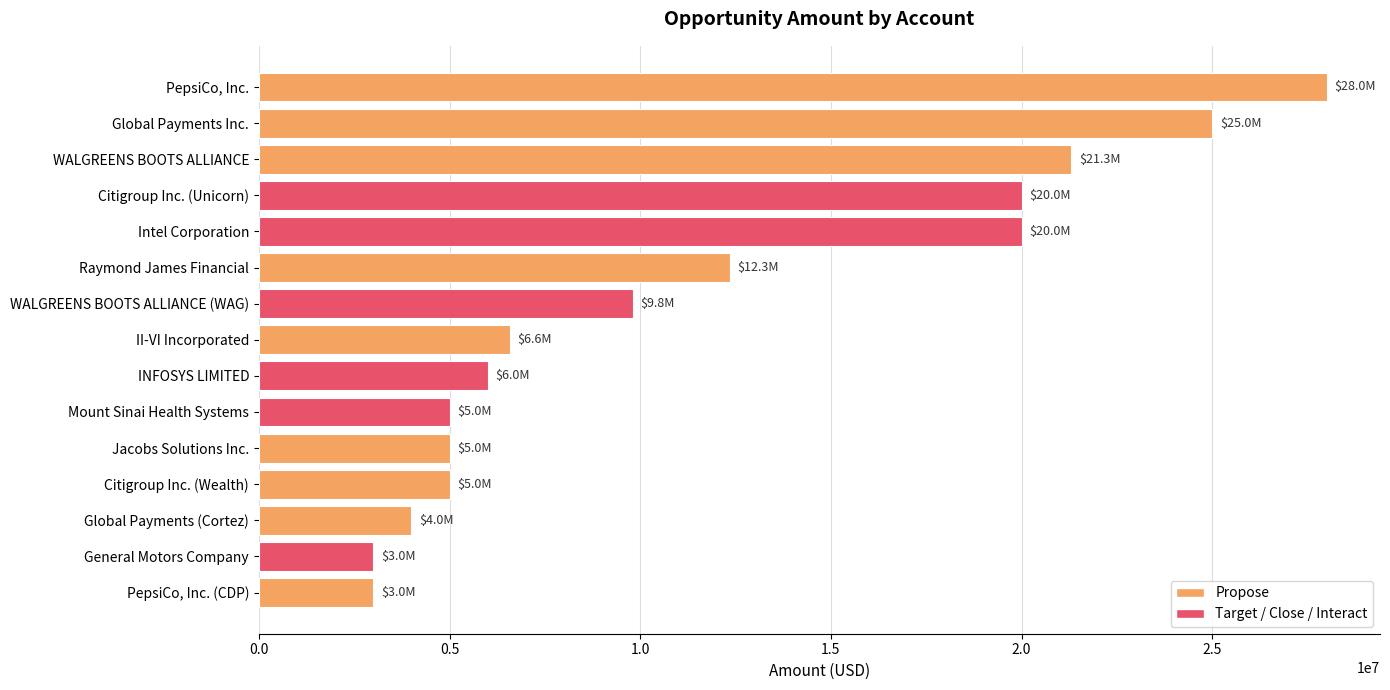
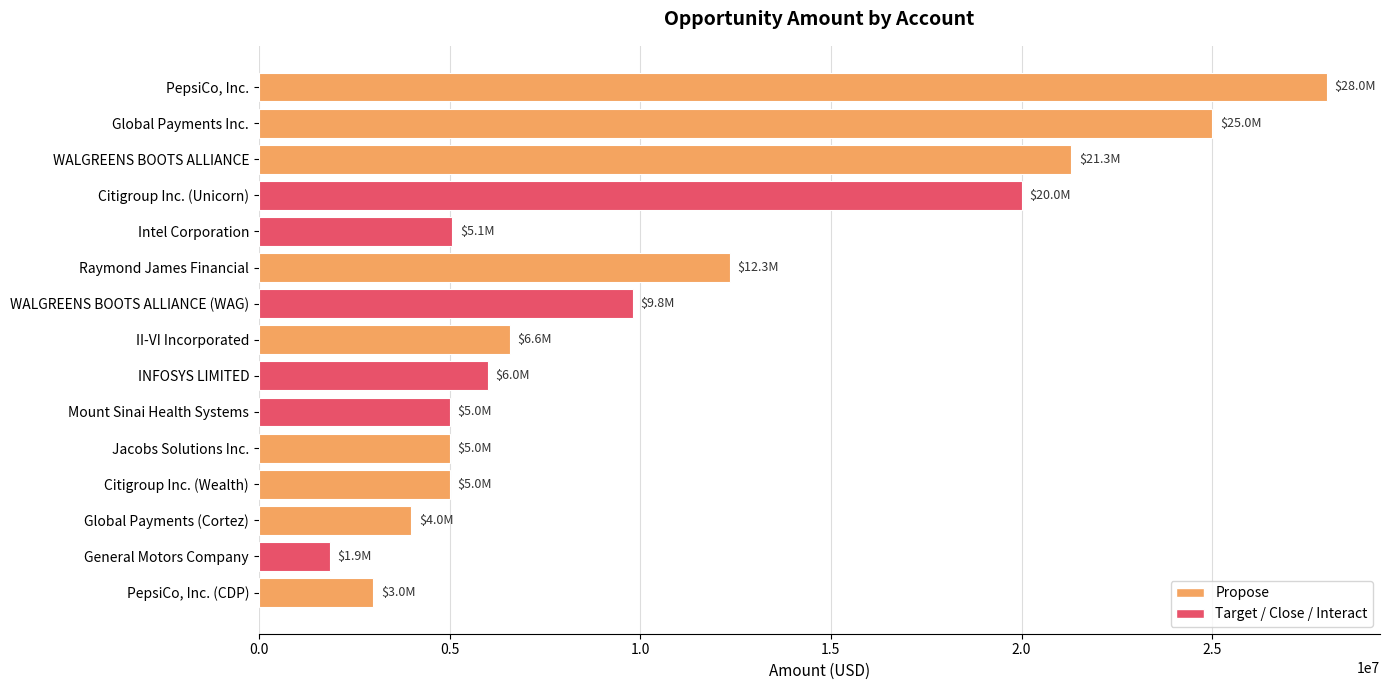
Intel Corporation: $20.0M -> $5.1M
General Motors Company: $3.0M -> $1.9M
